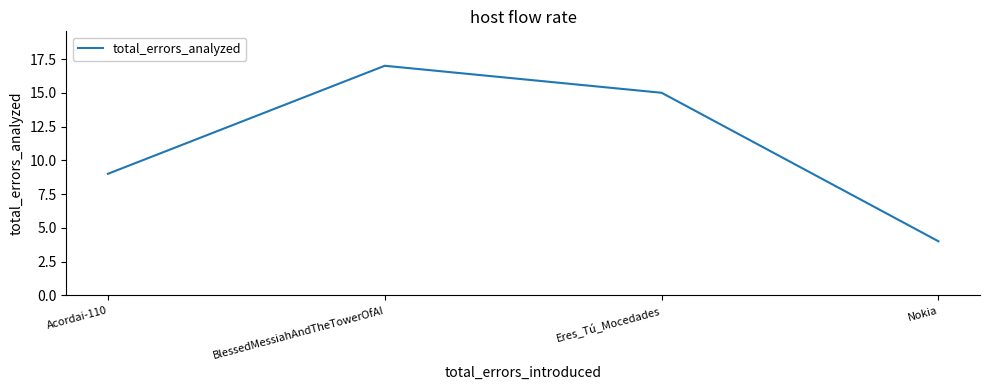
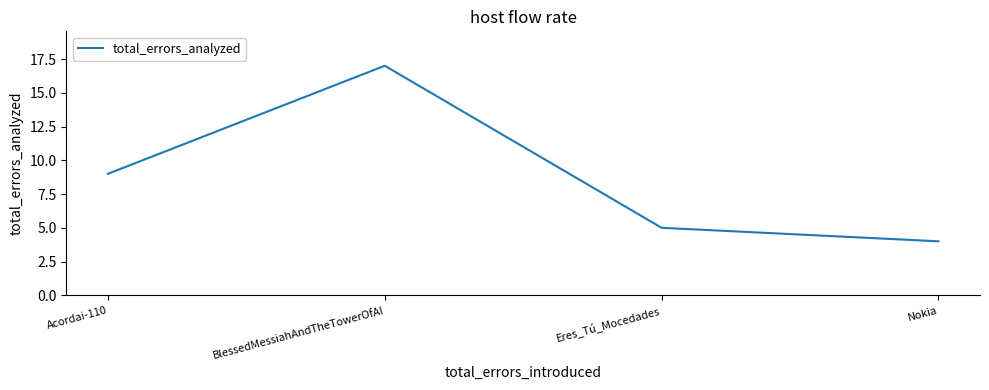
Eres_Tú_Mocedades: 15 -> 5
